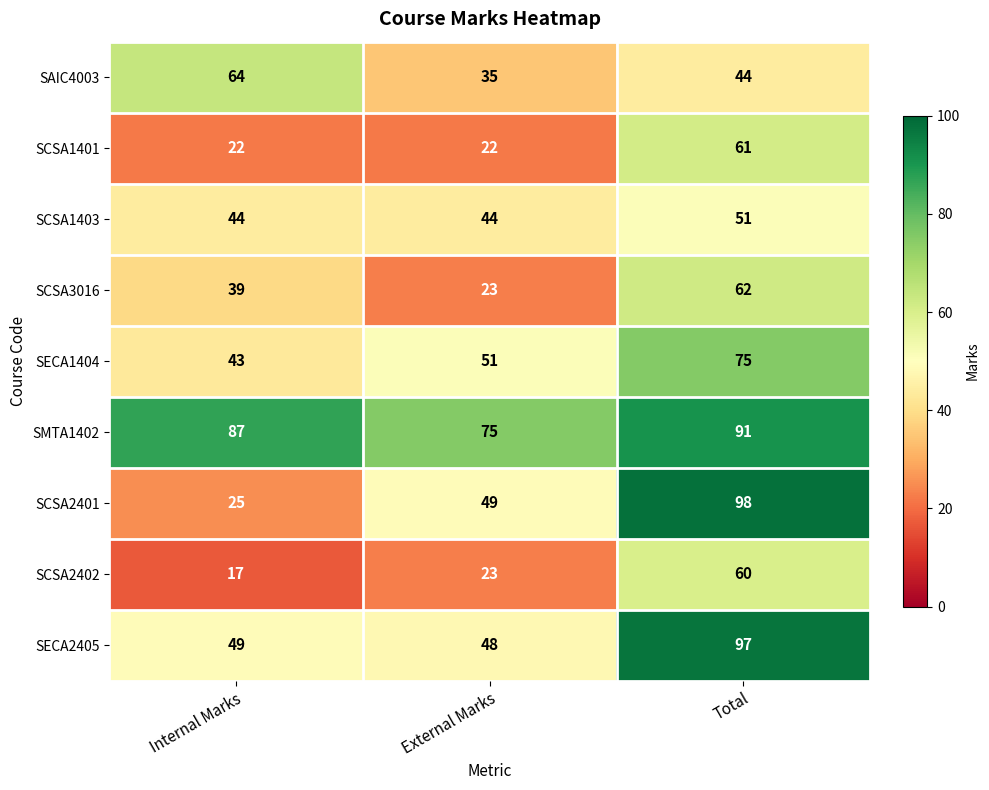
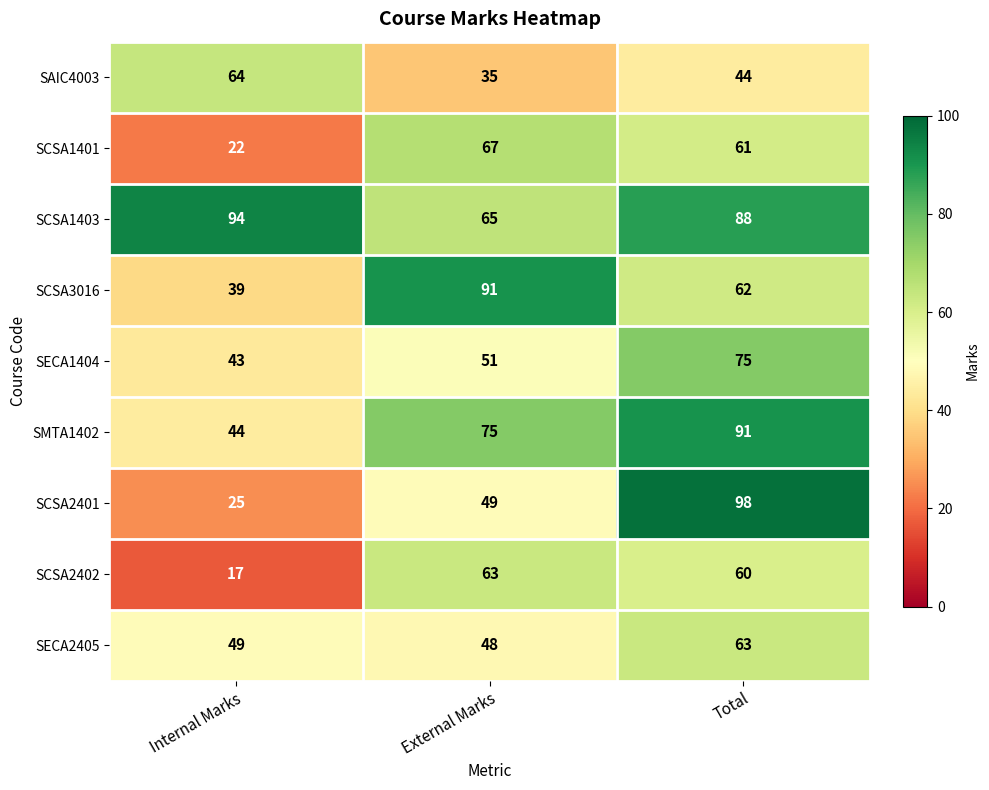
SCSA1401, External Marks: 22 -> 67
SCSA1403, Internal Marks: 44 -> 94
SCSA1403, External Marks: 44 -> 65
SCSA1403, Total: 51 -> 88
SCSA3016, External Marks: 23 -> 91
SMTA1402, Internal Marks: 87 -> 44
SCSA2402, External Marks: 23 -> 63
SECA2405, Total: 97 -> 63
